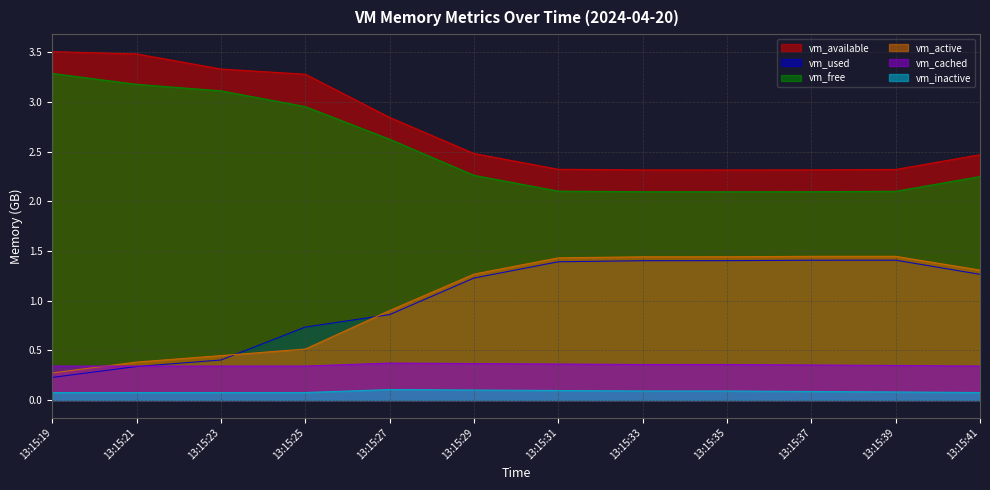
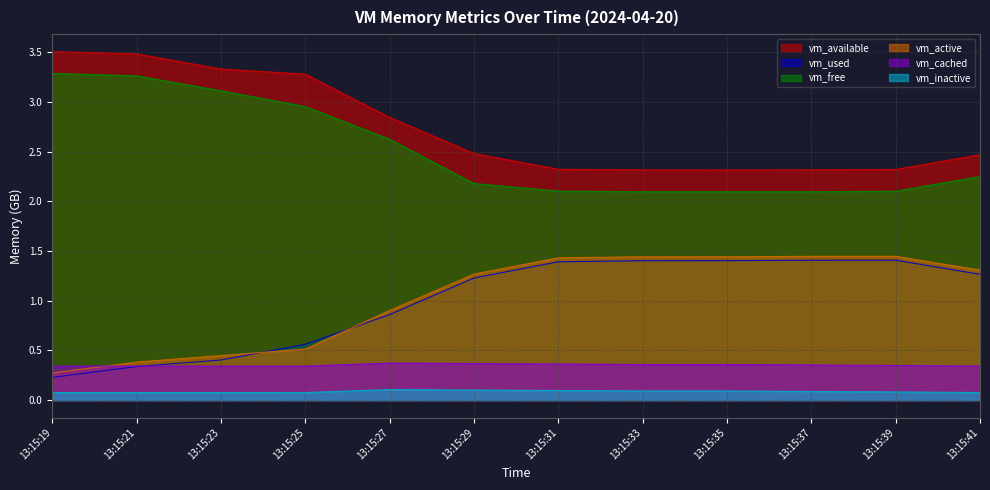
vm_free, 13:15:21: 3.2 -> 3.3
vm_used, 13:15:25: 0.7 -> 0.6
vm_free, 13:15:29: 2.3 -> 2.2
